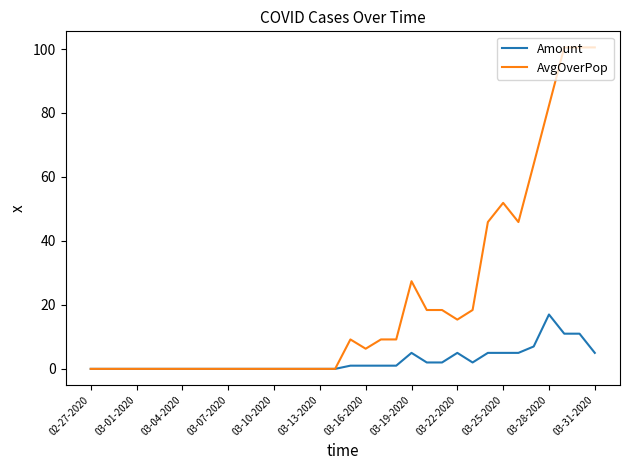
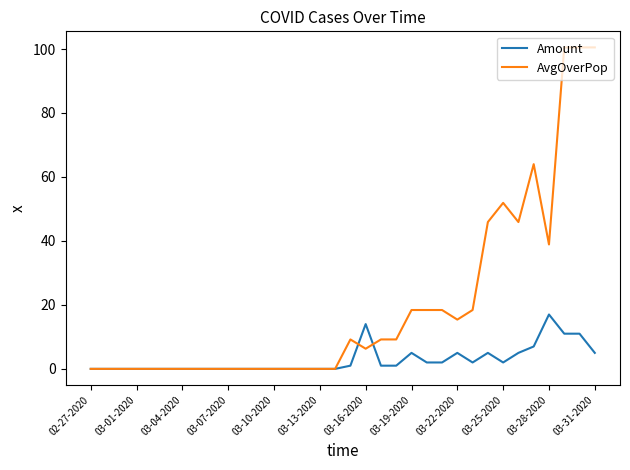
Amount, 03-16-2020: 1 -> 14
AvgOverPop, 03-19-2020: 27 -> 18
Amount, 03-25-2020: 5 -> 2
AvgOverPop, 03-28-2020: 82 -> 39
